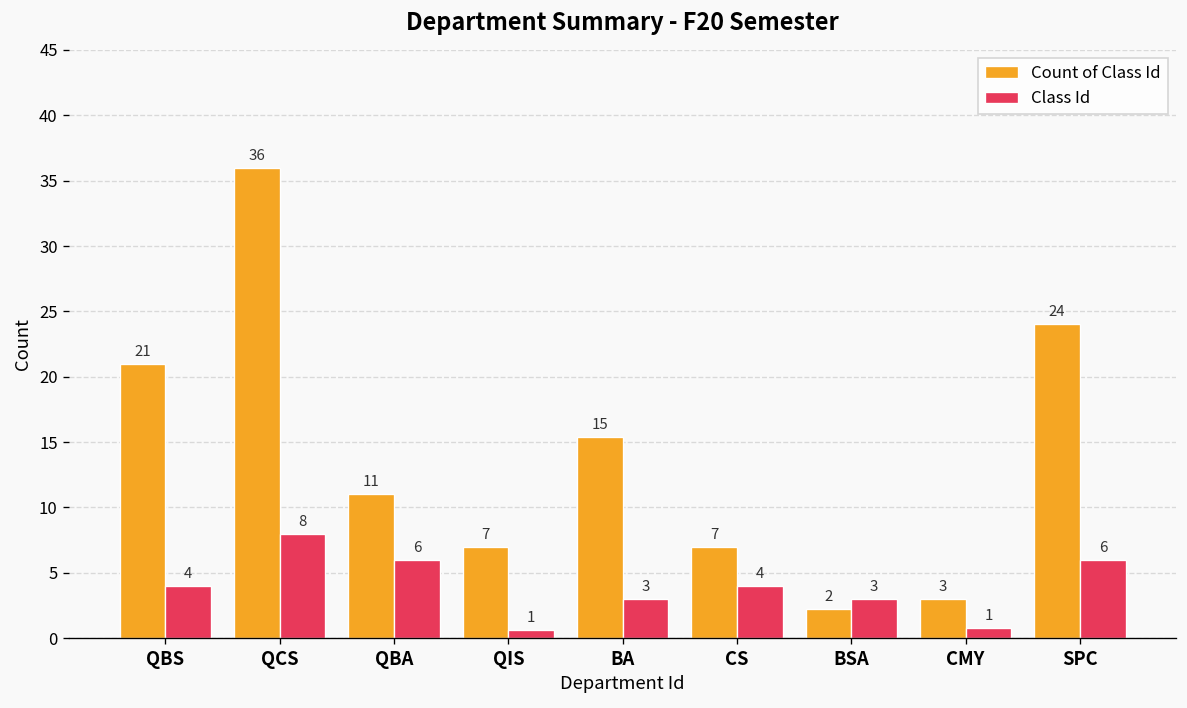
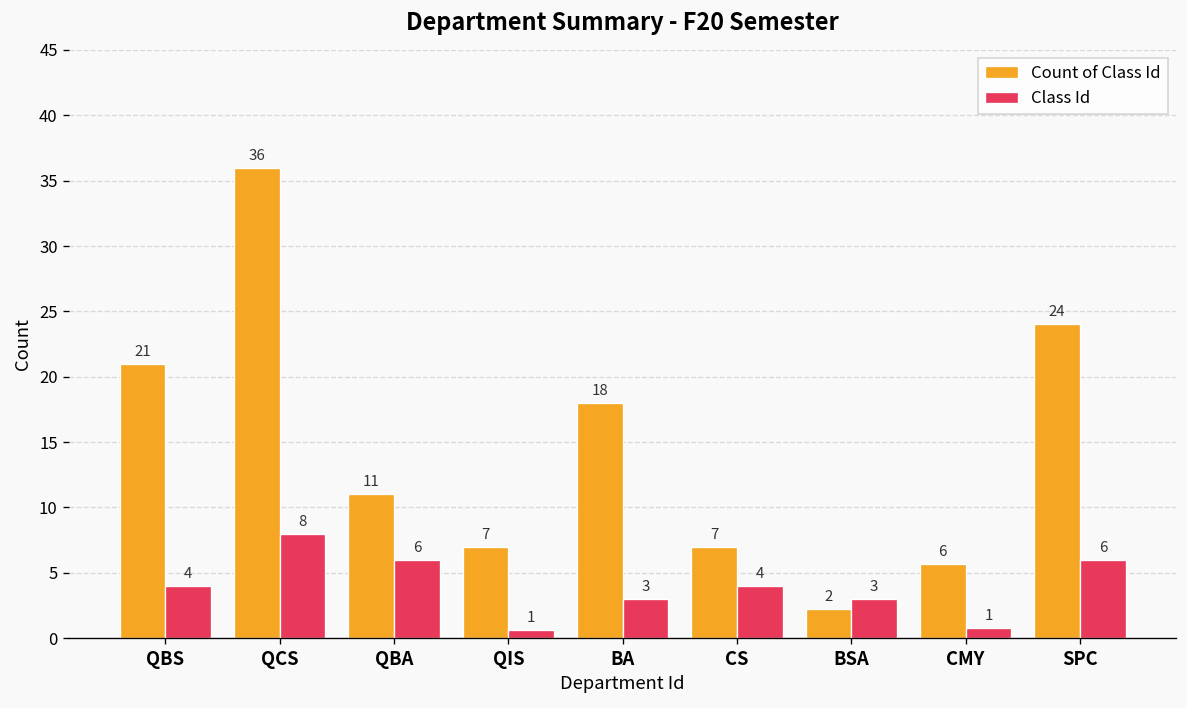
Count of Class Id, BA: 15 -> 18
Count of Class Id, CMY: 3 -> 6
